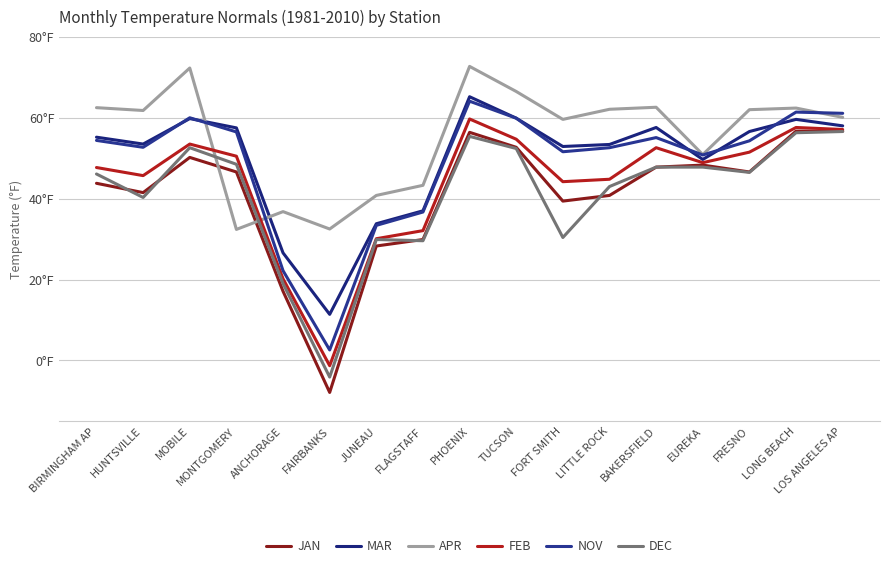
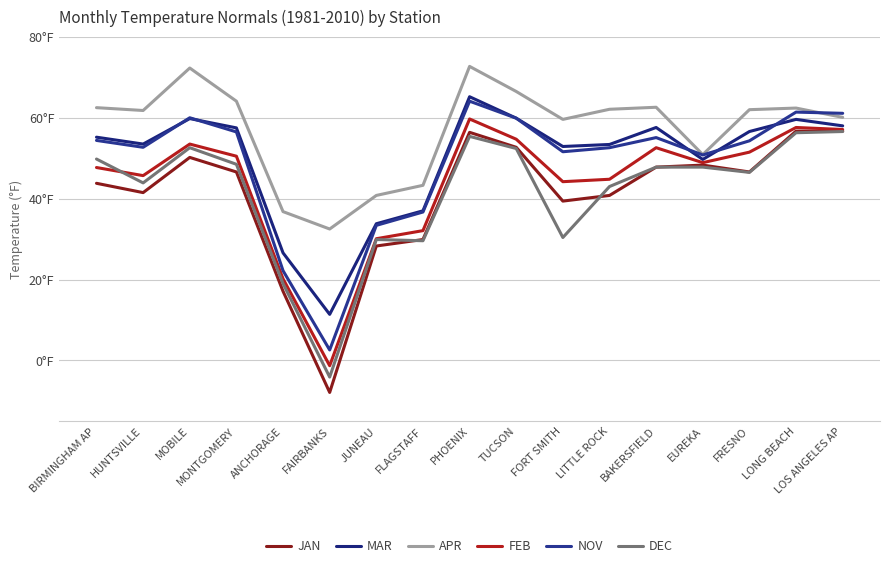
DEC, BIRMINGHAM AP: 46°F -> 50°F
DEC, HUNTSVILLE: 40°F -> 44°F
APR, MONTGOMERY: 32°F -> 64°F
